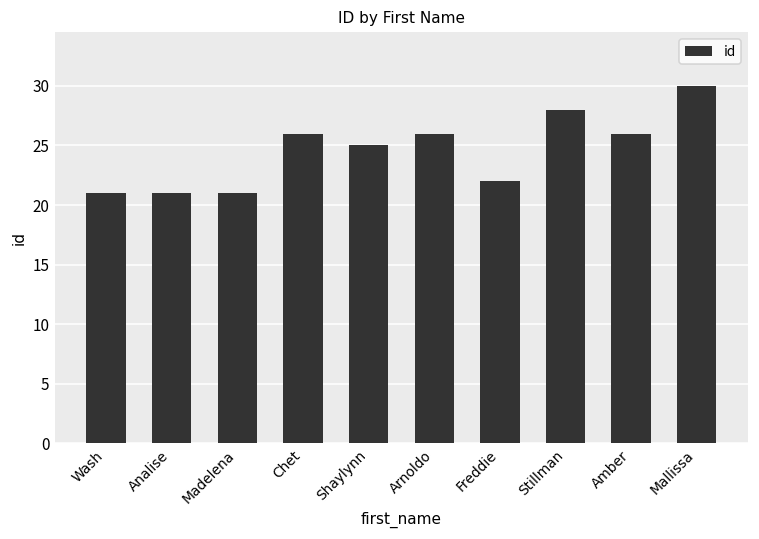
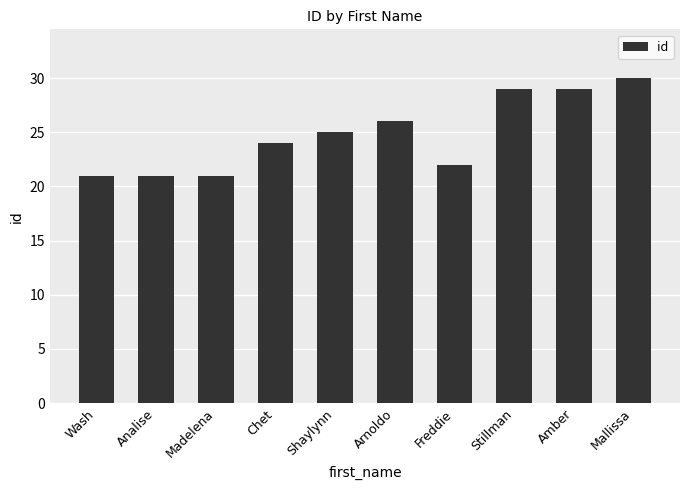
Chet: 26 -> 24
Stillman: 28 -> 29
Amber: 26 -> 29
